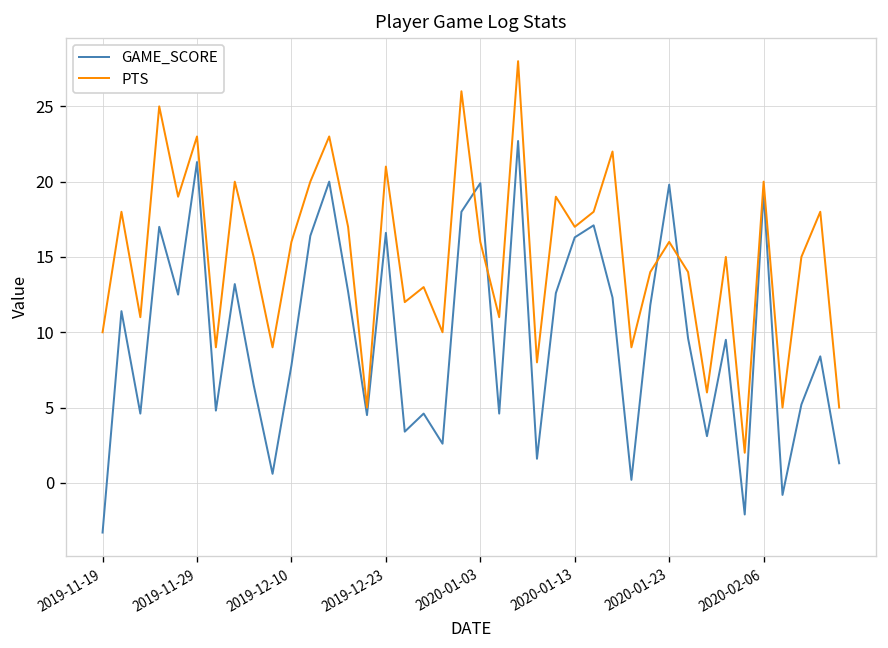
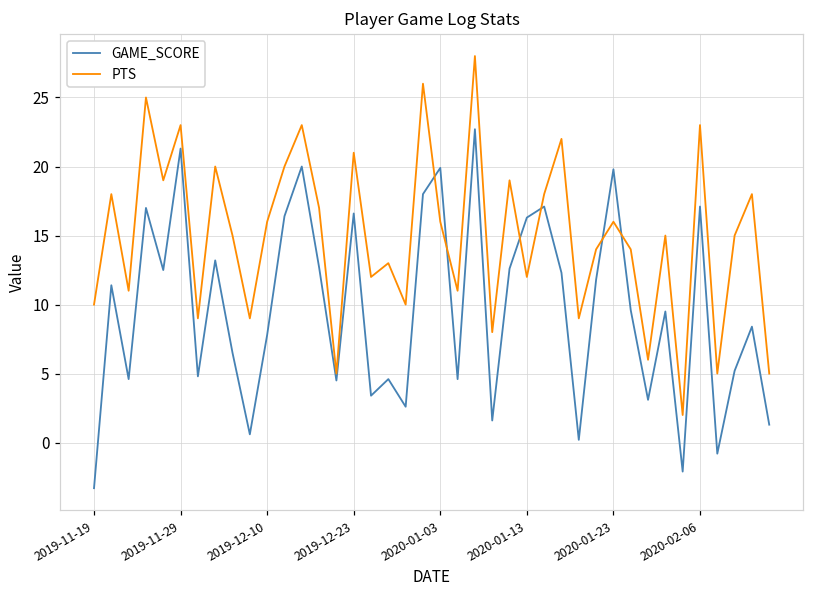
PTS, 2020-01-13: 17 -> 12
GAME_SCORE, 2020-02-06: 19.3 -> 17.1
PTS, 2020-02-06: 20 -> 23
